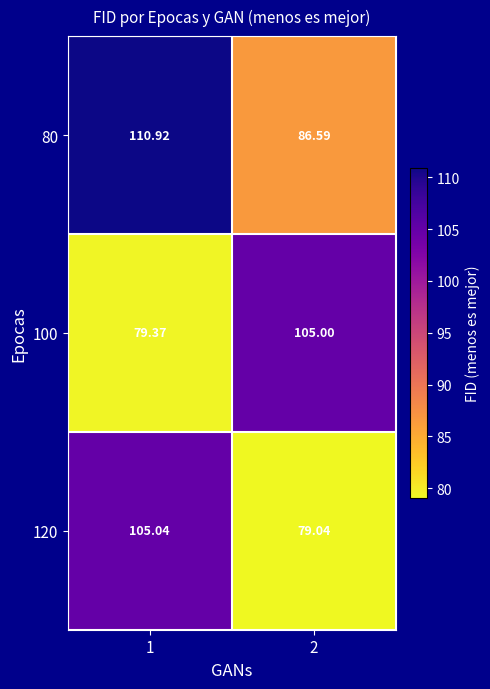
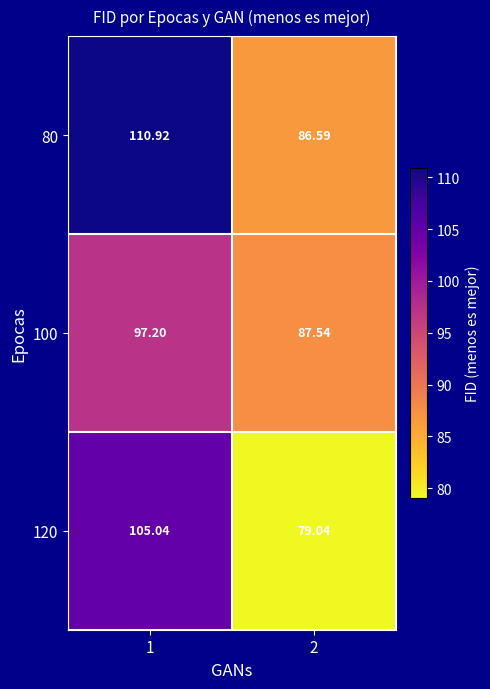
100, 1: 79.37 -> 97.20
100, 2: 105.00 -> 87.54
